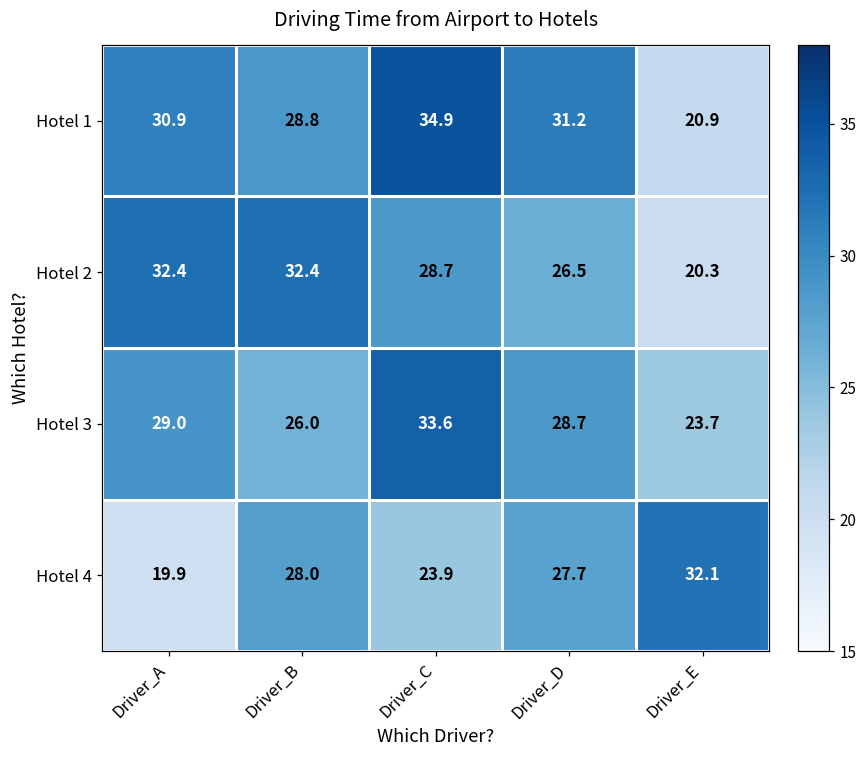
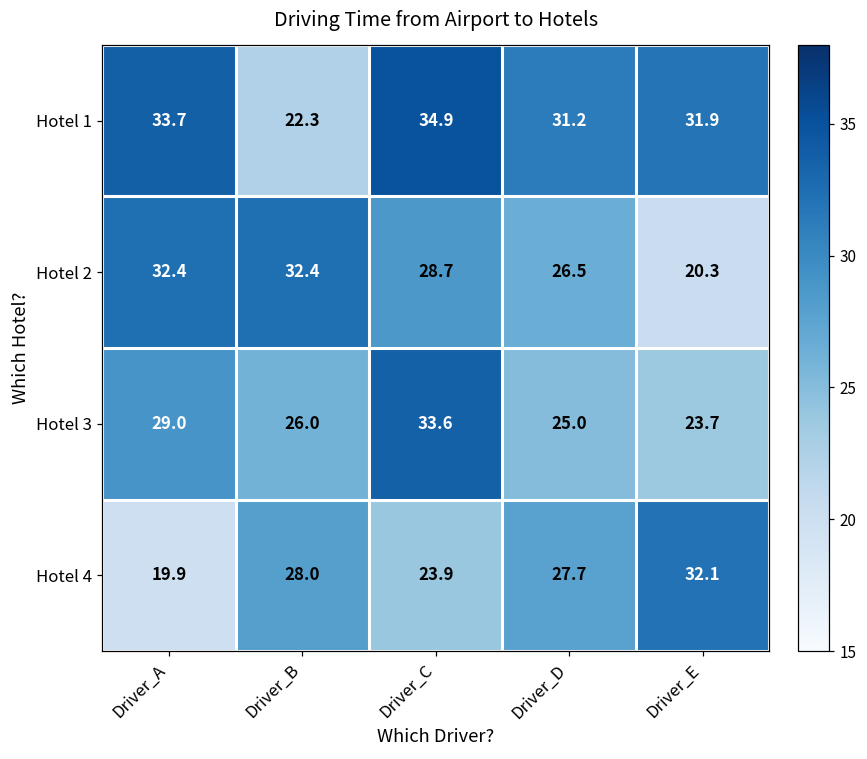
Hotel 1, Driver_A: 30.9 -> 33.7
Hotel 1, Driver_B: 28.8 -> 22.3
Hotel 1, Driver_E: 20.9 -> 31.9
Hotel 3, Driver_D: 28.7 -> 25.0
